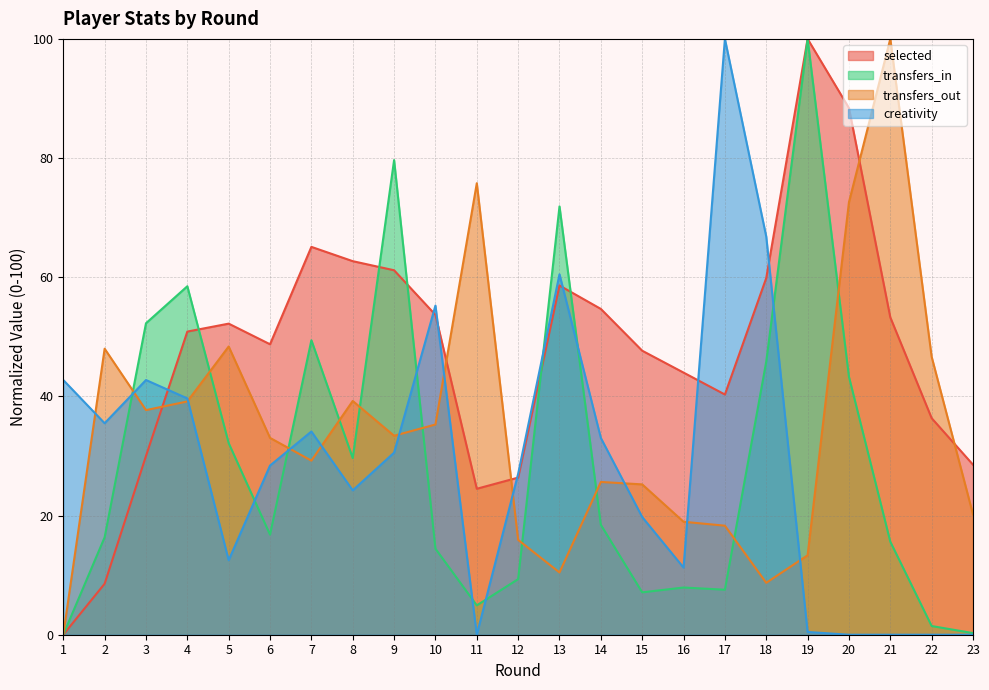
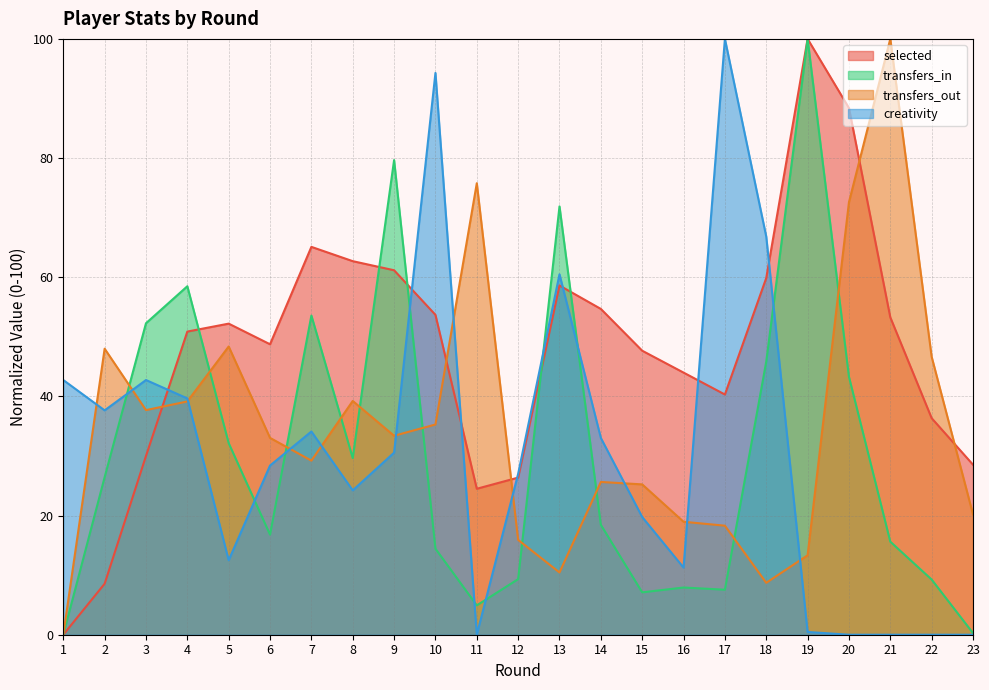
transfers_in, 2: 16 -> 26
creativity, 2: 35 -> 38
transfers_in, 7: 49 -> 54
creativity, 10: 55 -> 94
transfers_in, 22: 1 -> 9
